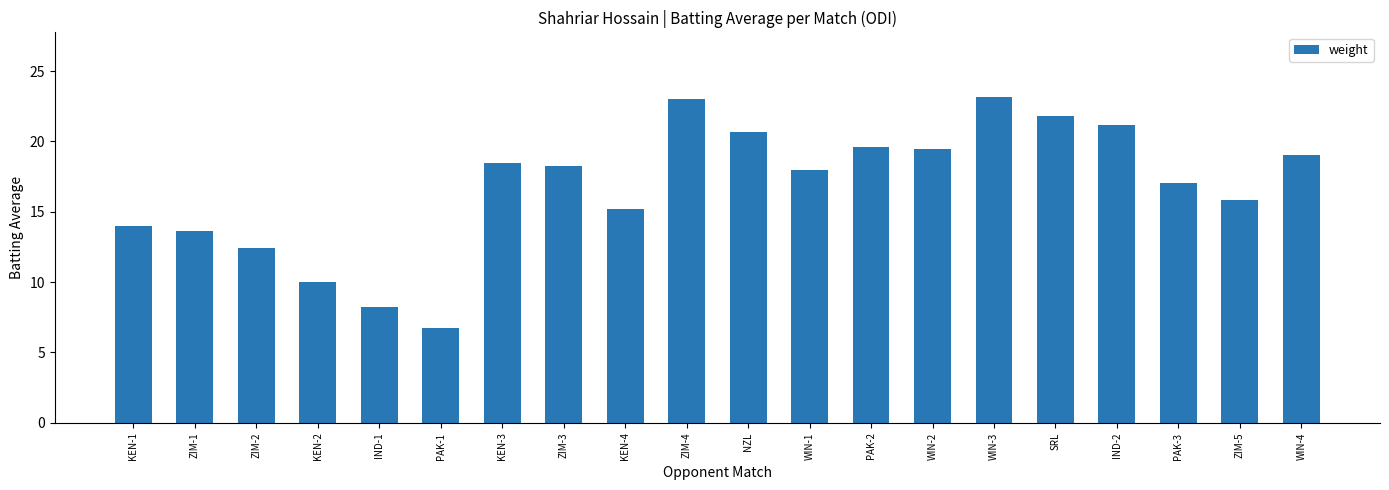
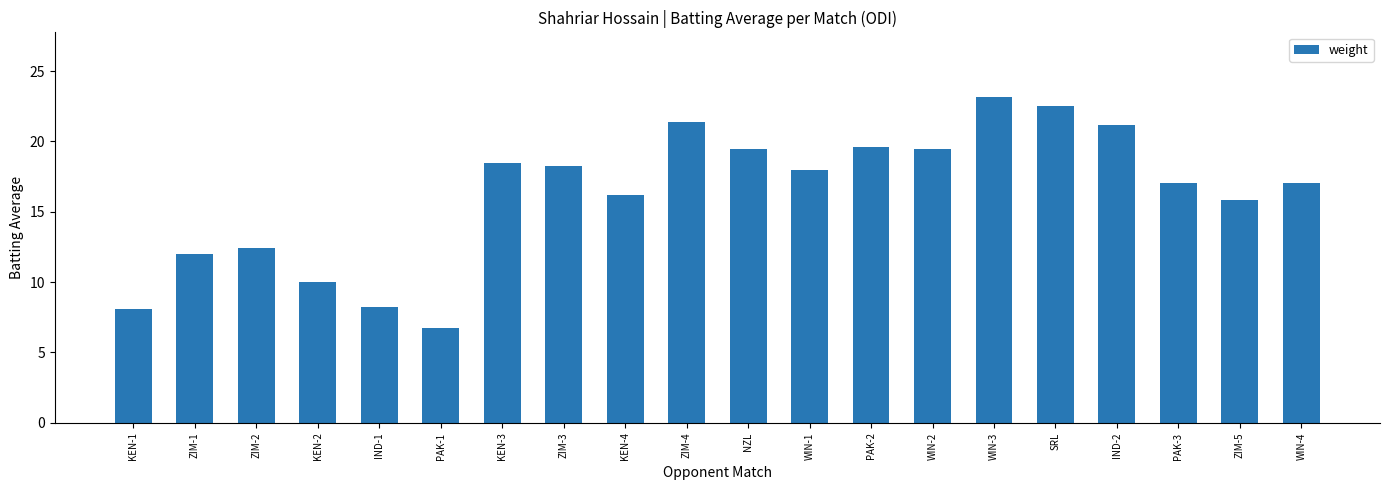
KEN-1: 14.0 -> 8.1
ZIM-1: 13.6 -> 12.0
KEN-4: 15.2 -> 16.2
ZIM-4: 23.0 -> 21.4
NZL: 20.7 -> 19.5
SRL: 21.8 -> 22.5
WIN-4: 19.1 -> 17.0
